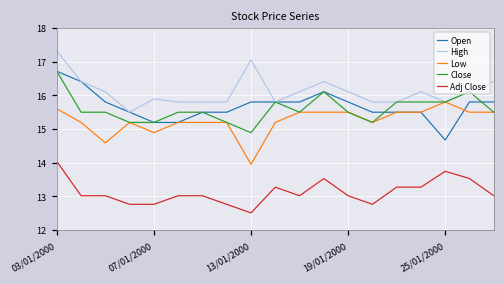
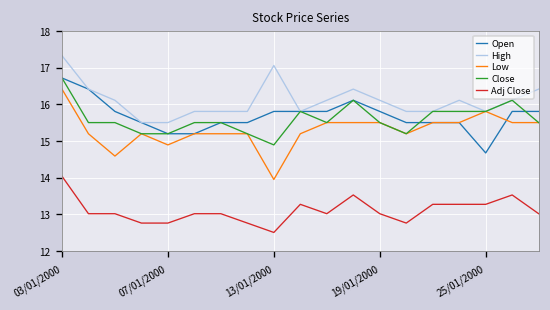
Low, 03/01/2000: 15.6 -> 16.4
High, 07/01/2000: 15.9 -> 15.5
Adj Close, 25/01/2000: 13.7 -> 13.3
